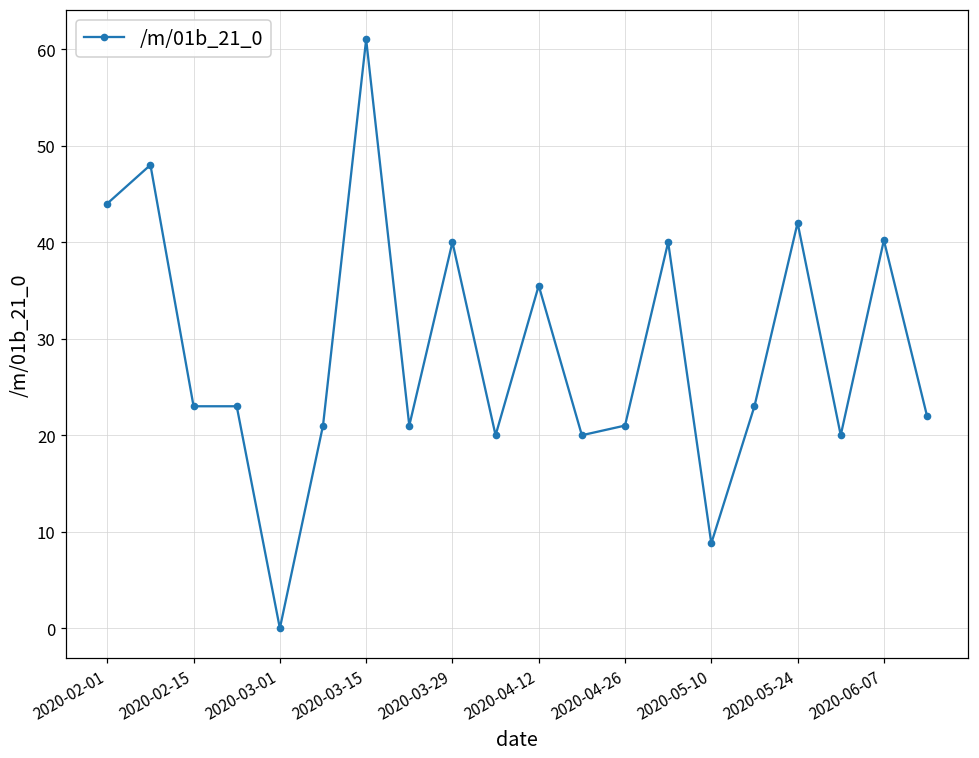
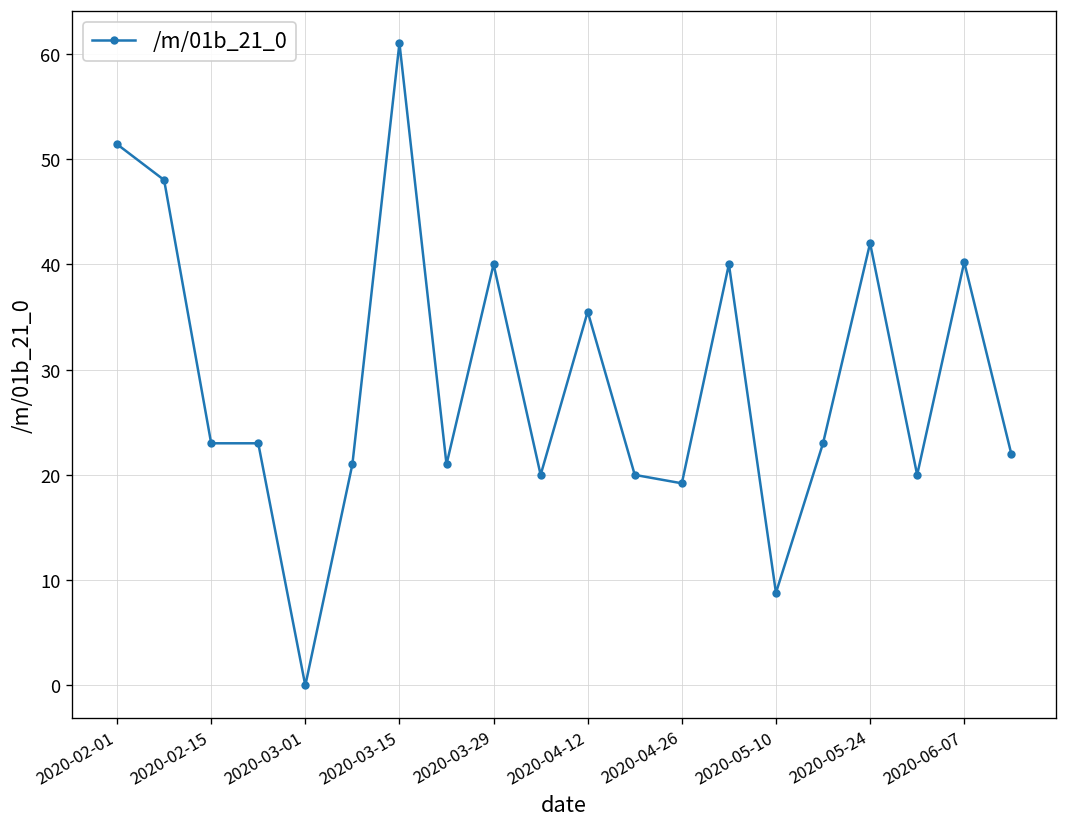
2020-02-01: 44 -> 51
2020-04-26: 21 -> 19
